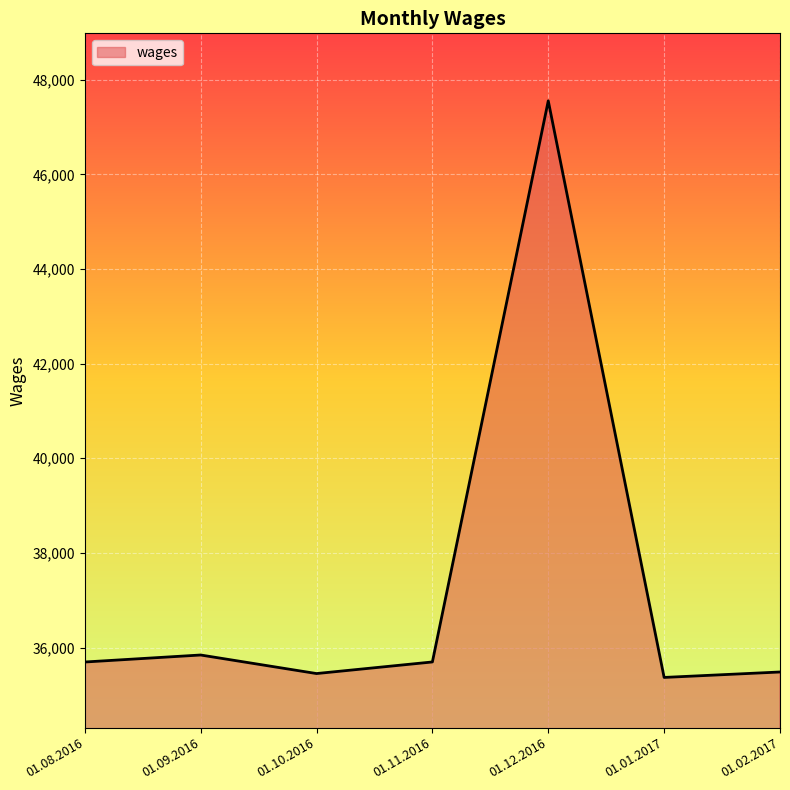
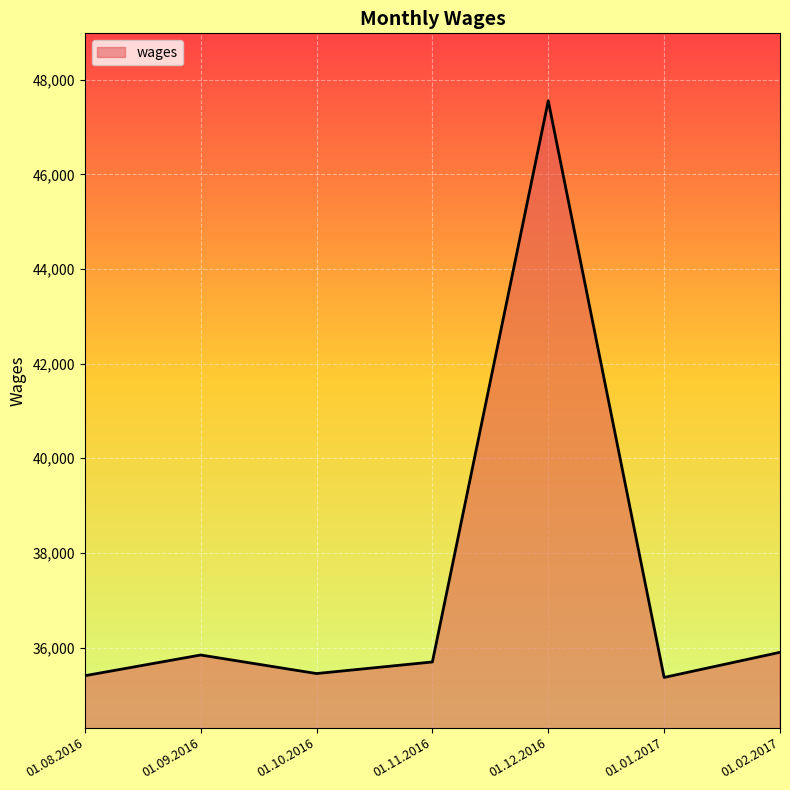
01.08.2016: 35,700 -> 35,400
01.02.2017: 35,500 -> 35,900
